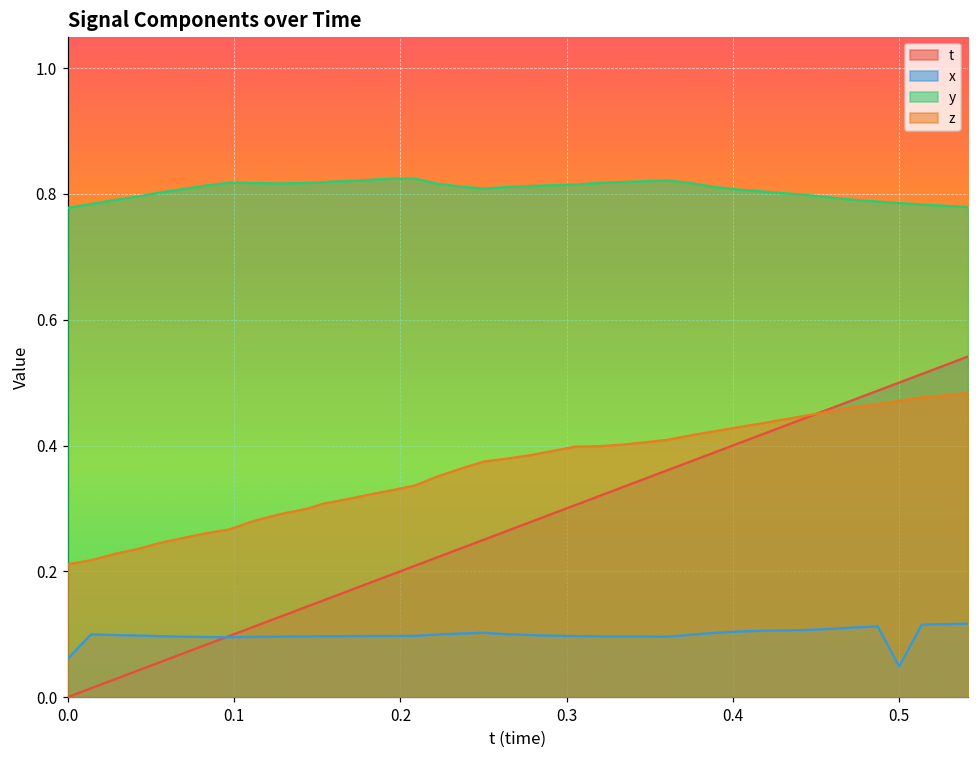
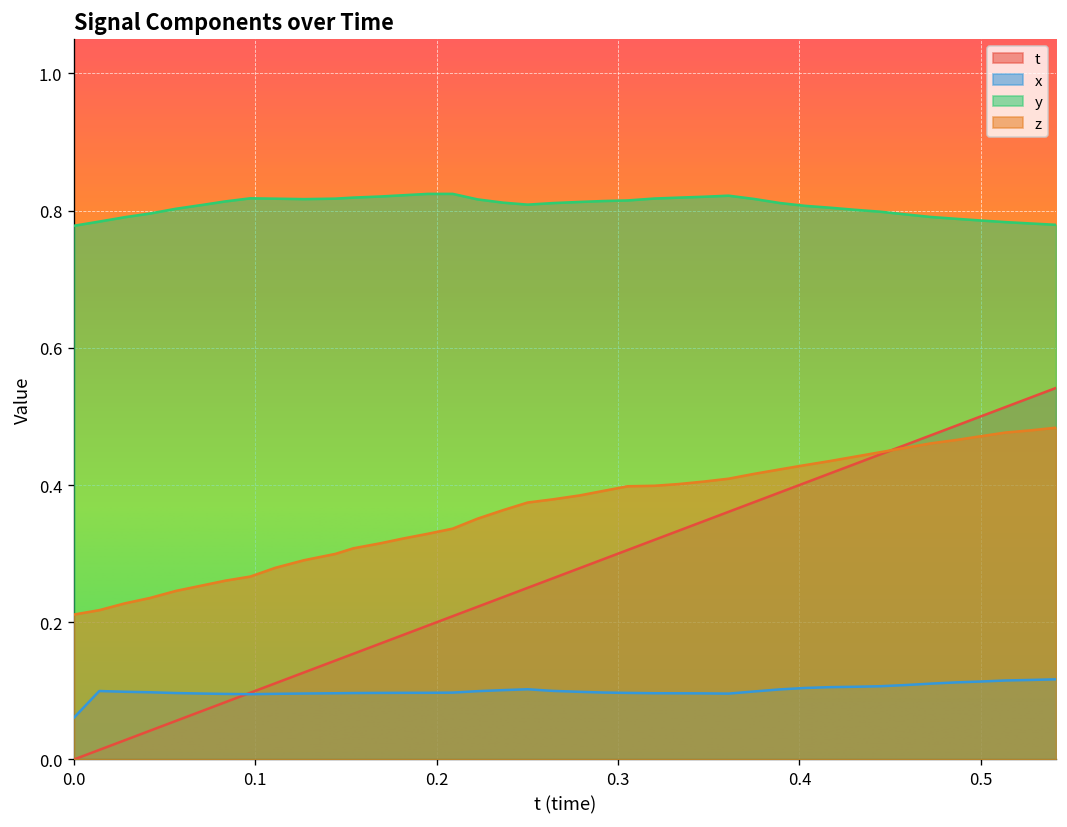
x, 0.5: 0.05 -> 0.11
